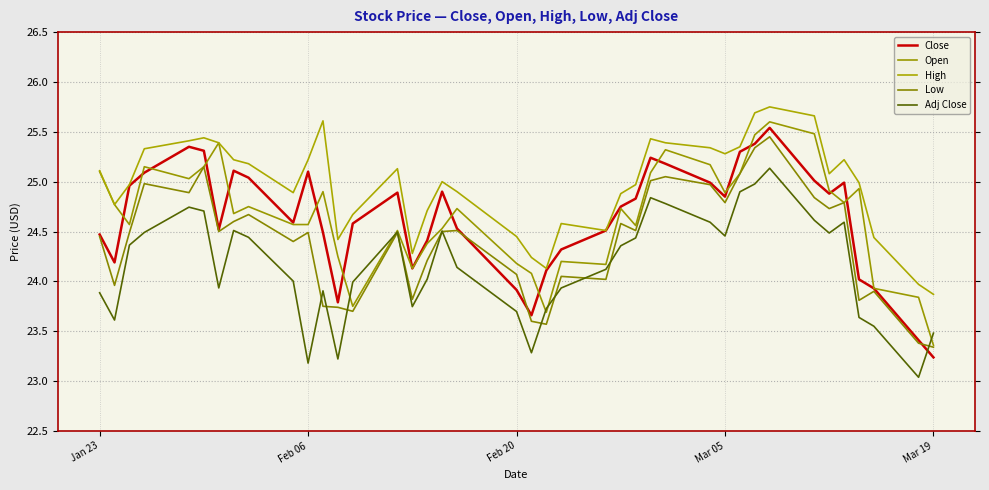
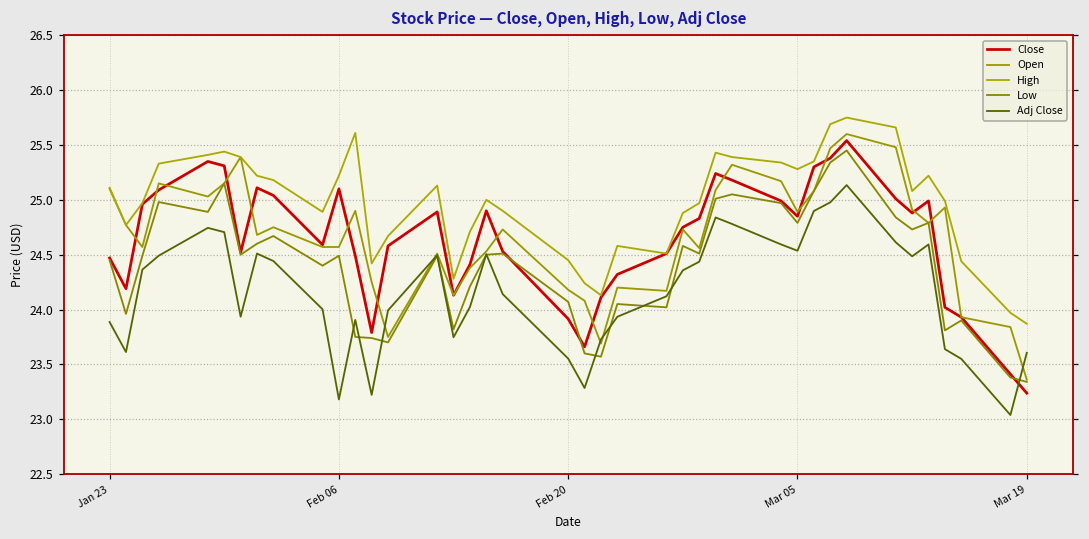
Adj Close, Feb 20: 23.7 -> 23.6
Adj Close, Mar 05: 24.46 -> 24.54
Adj Close, Mar 19: 23.5 -> 23.6
